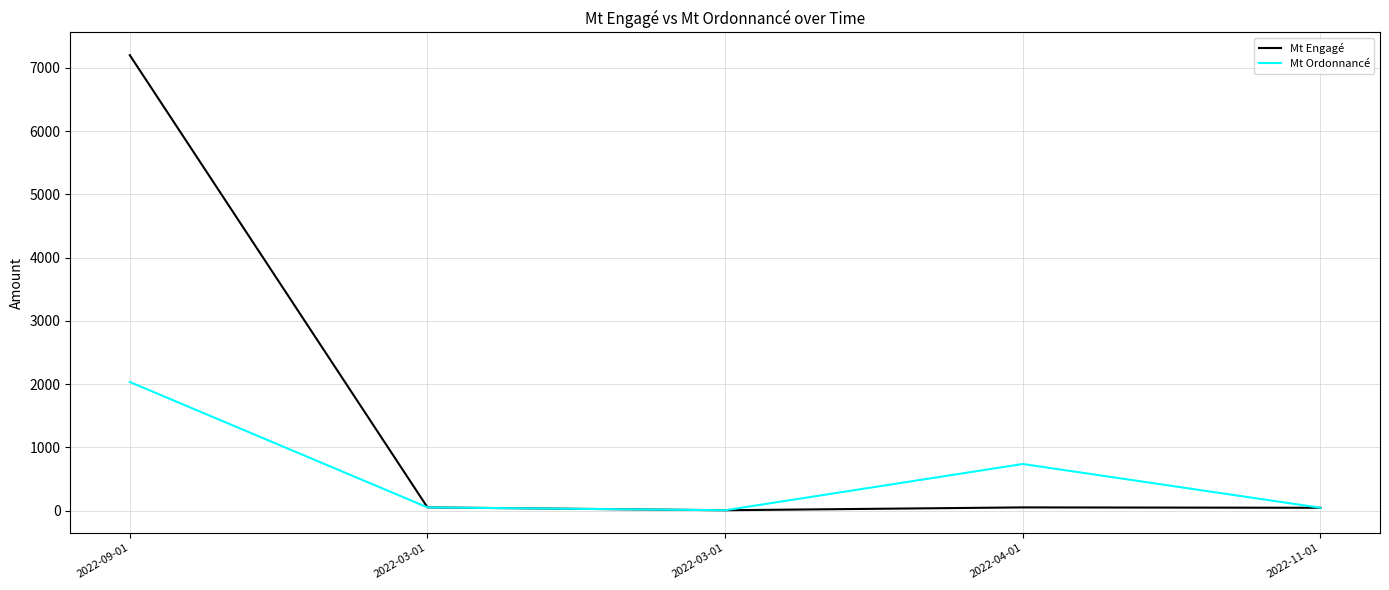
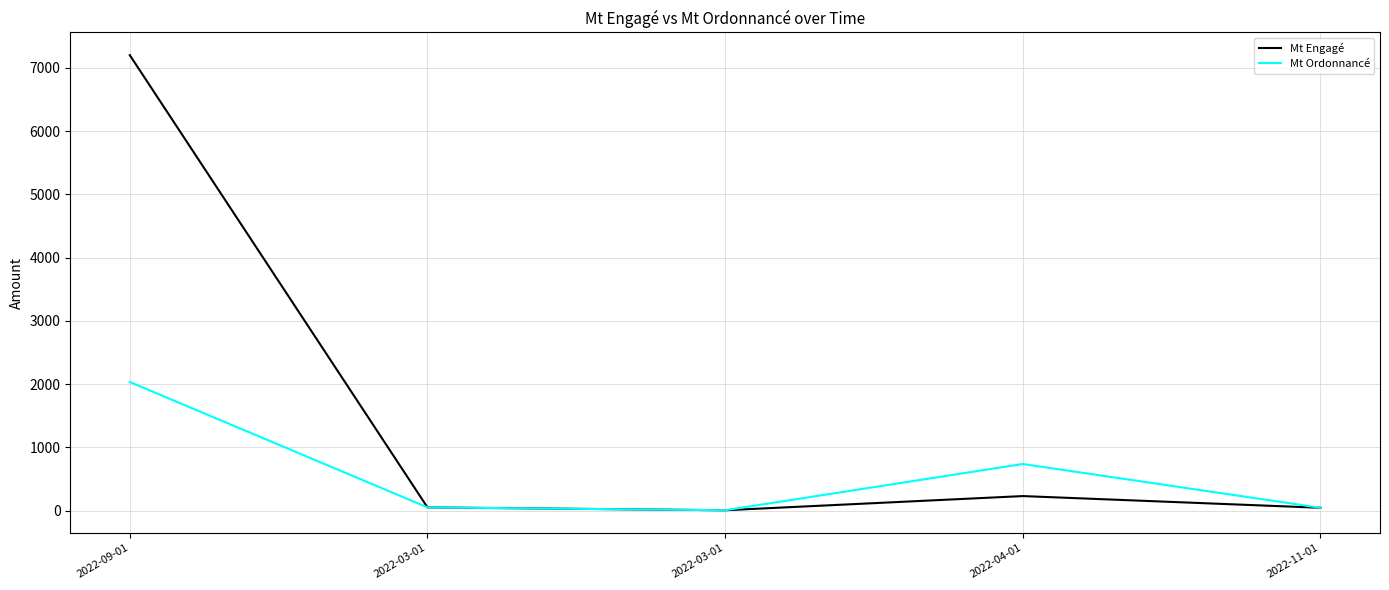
Mt Engagé, 2022-04-01: 100 -> 200
